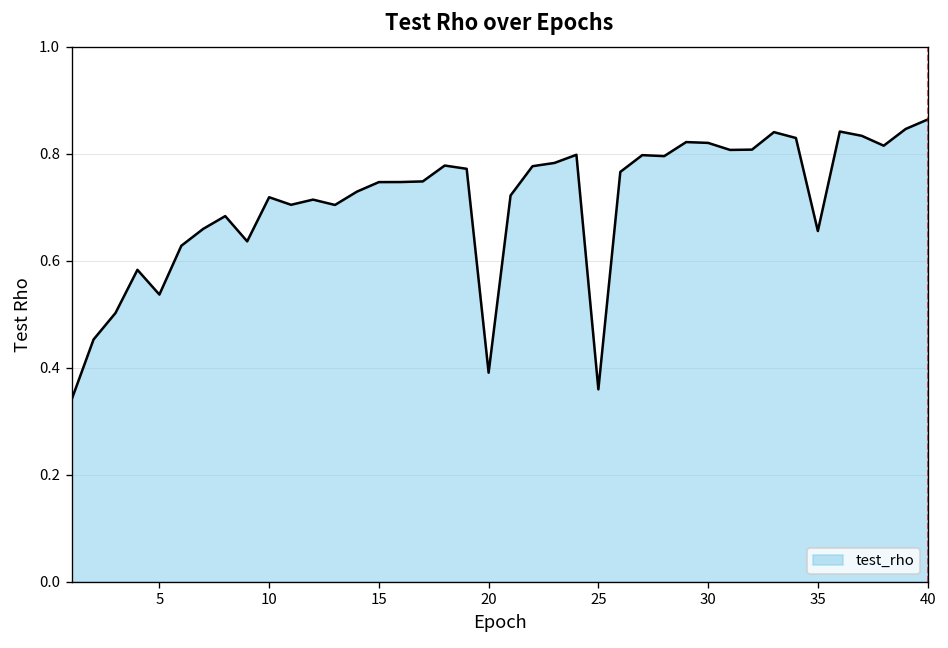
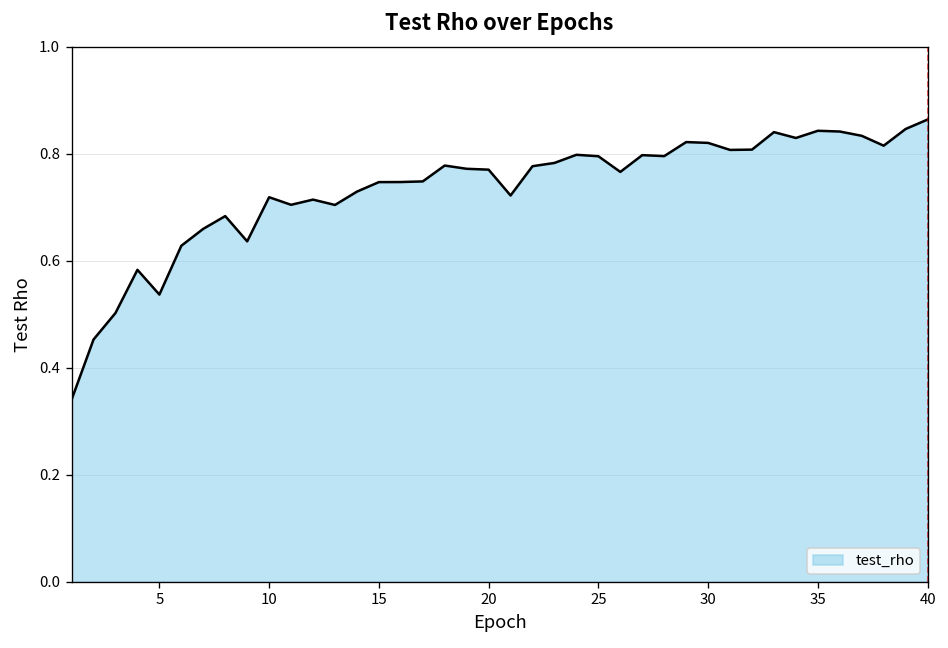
20: 0.39 -> 0.77
25: 0.36 -> 0.80
35: 0.66 -> 0.84
